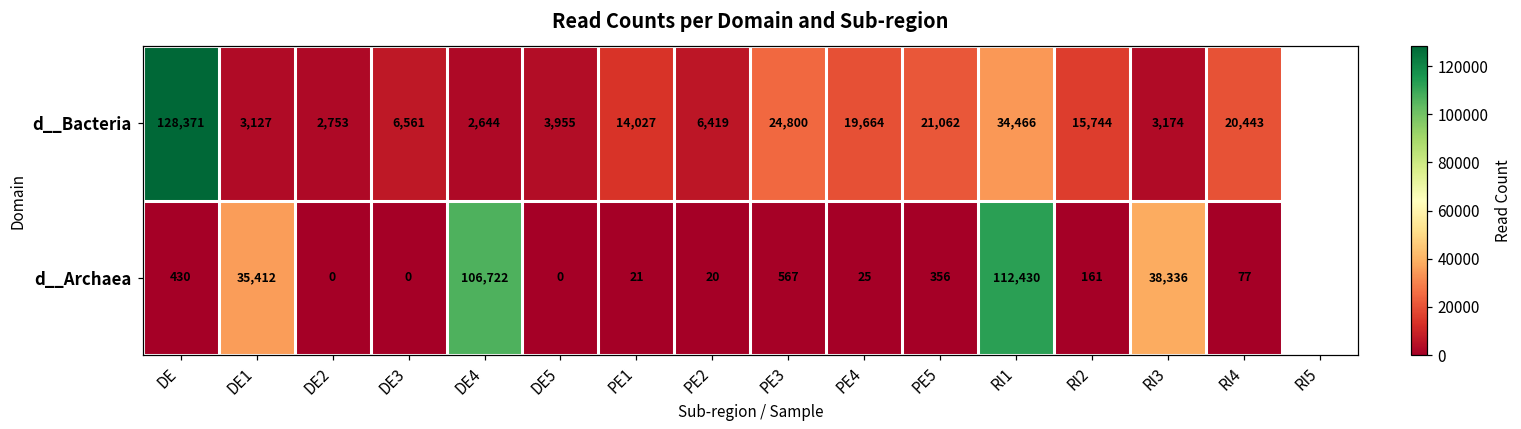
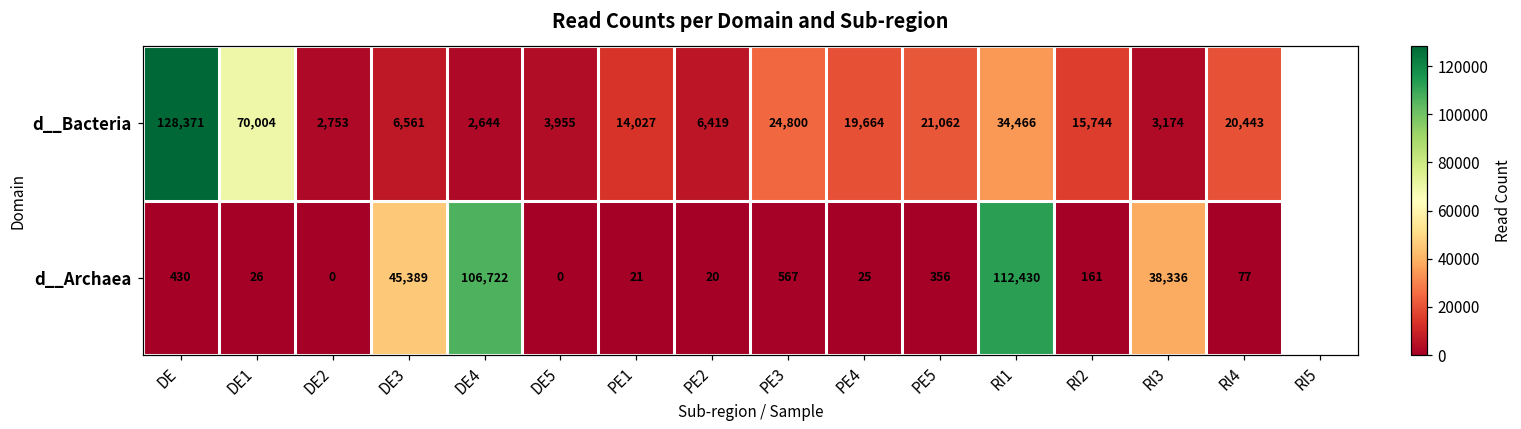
d__Bacteria, DE1: 3,127 -> 70,004
d__Archaea, DE1: 35,412 -> 26
d__Archaea, DE3: 0 -> 45,389
